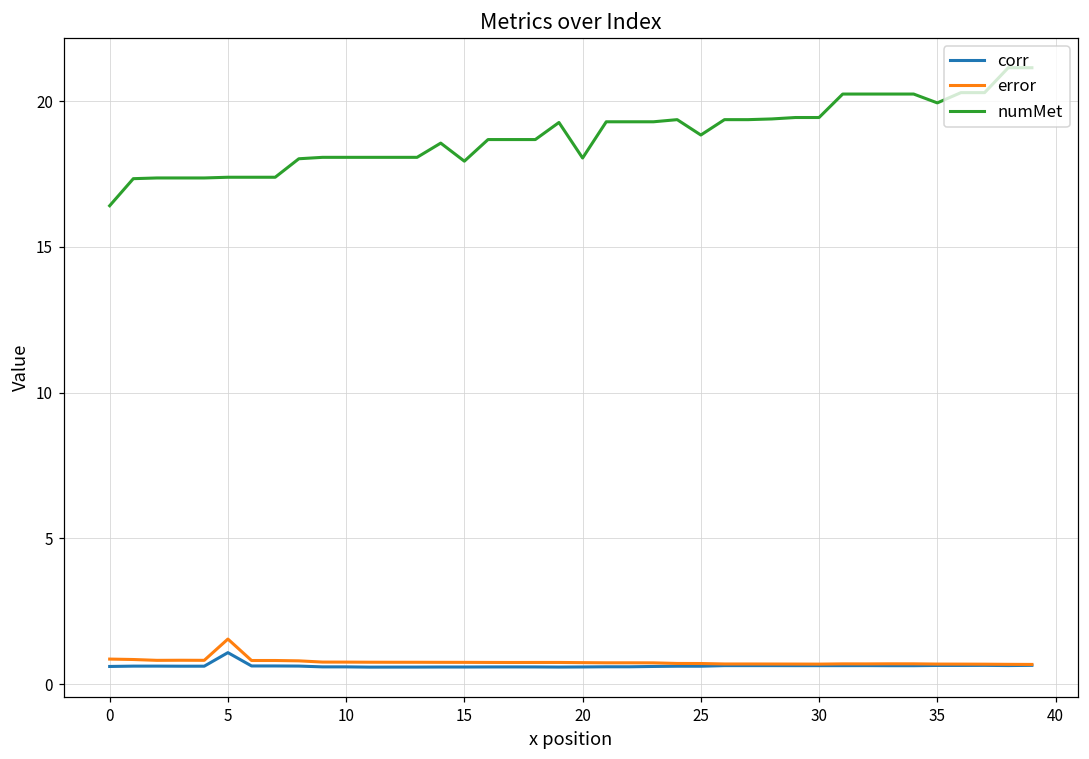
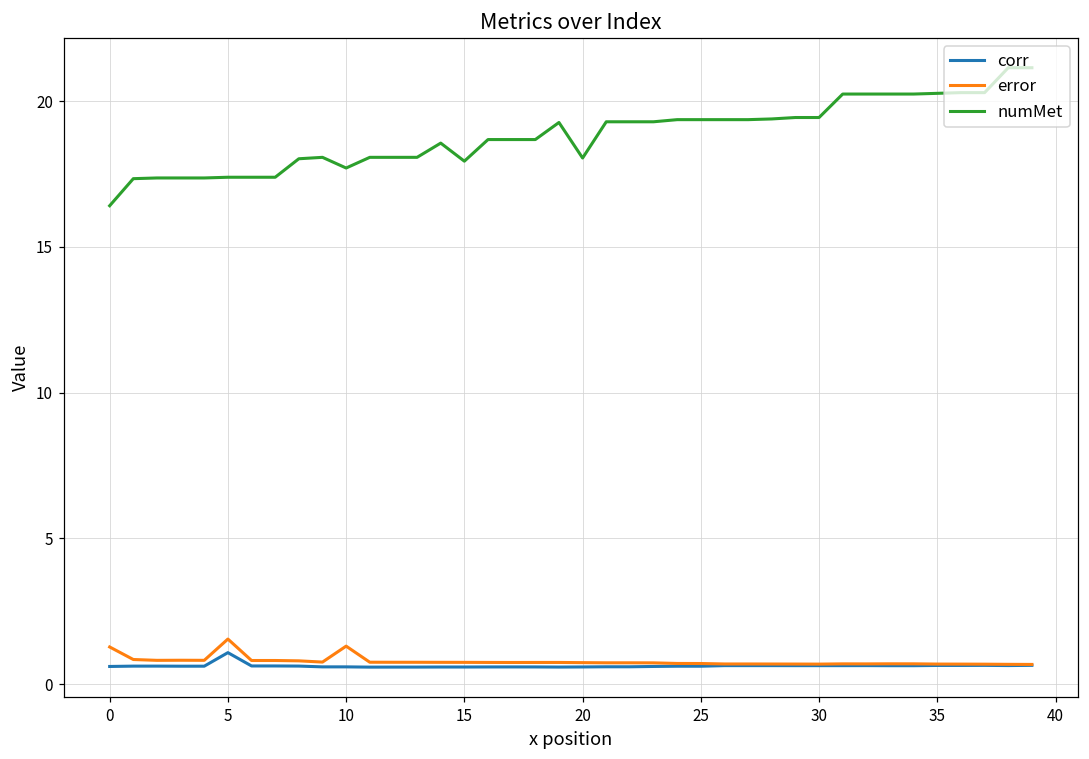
error, 0: 0.9 -> 1.3
error, 10: 0.8 -> 1.3
numMet, 10: 18.1 -> 17.7
numMet, 25: 18.8 -> 19.4
numMet, 35: 19.9 -> 20.3
